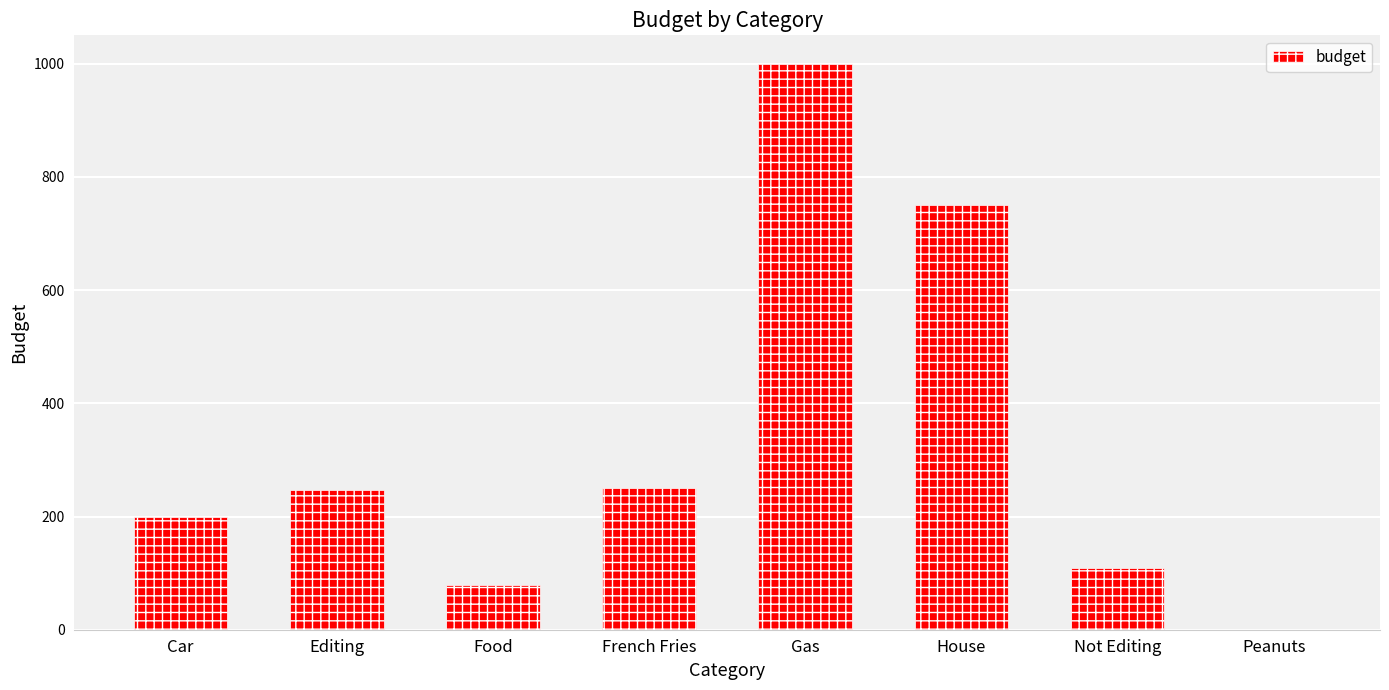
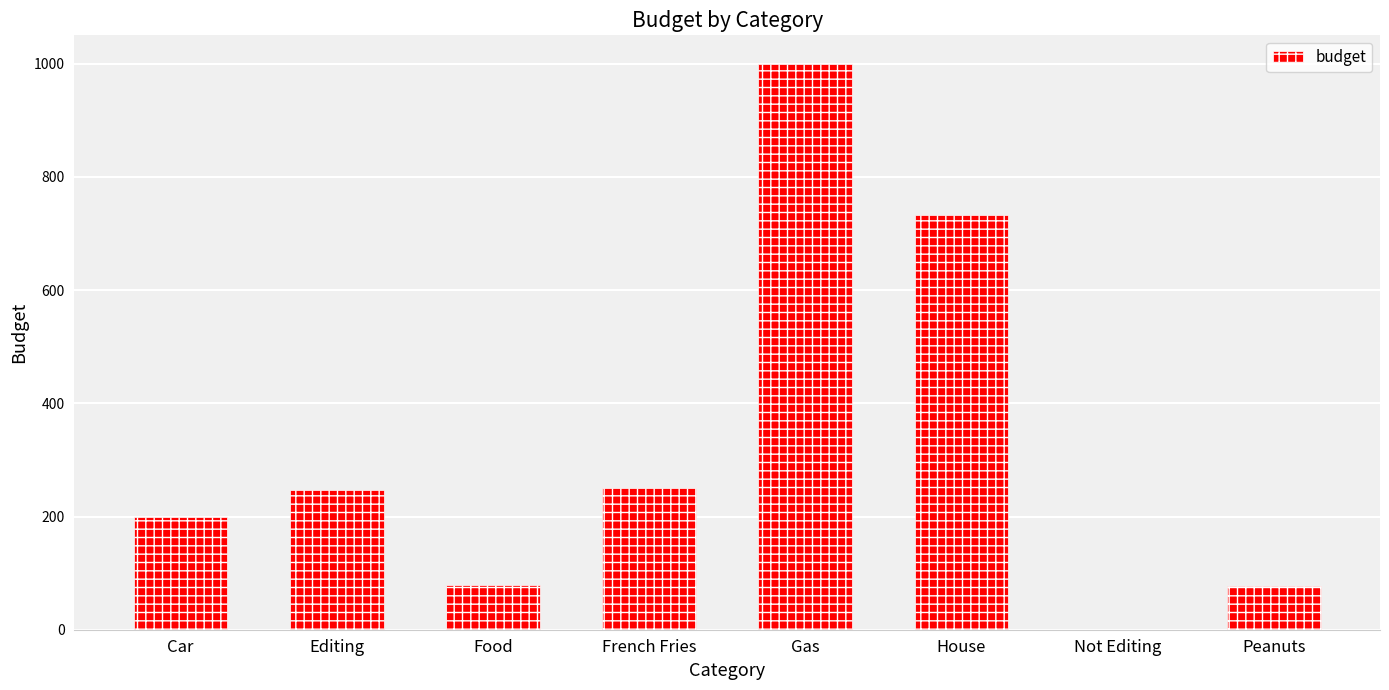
House: 750 -> 730
Not Editing: 110 -> 0
Peanuts: 0 -> 80
